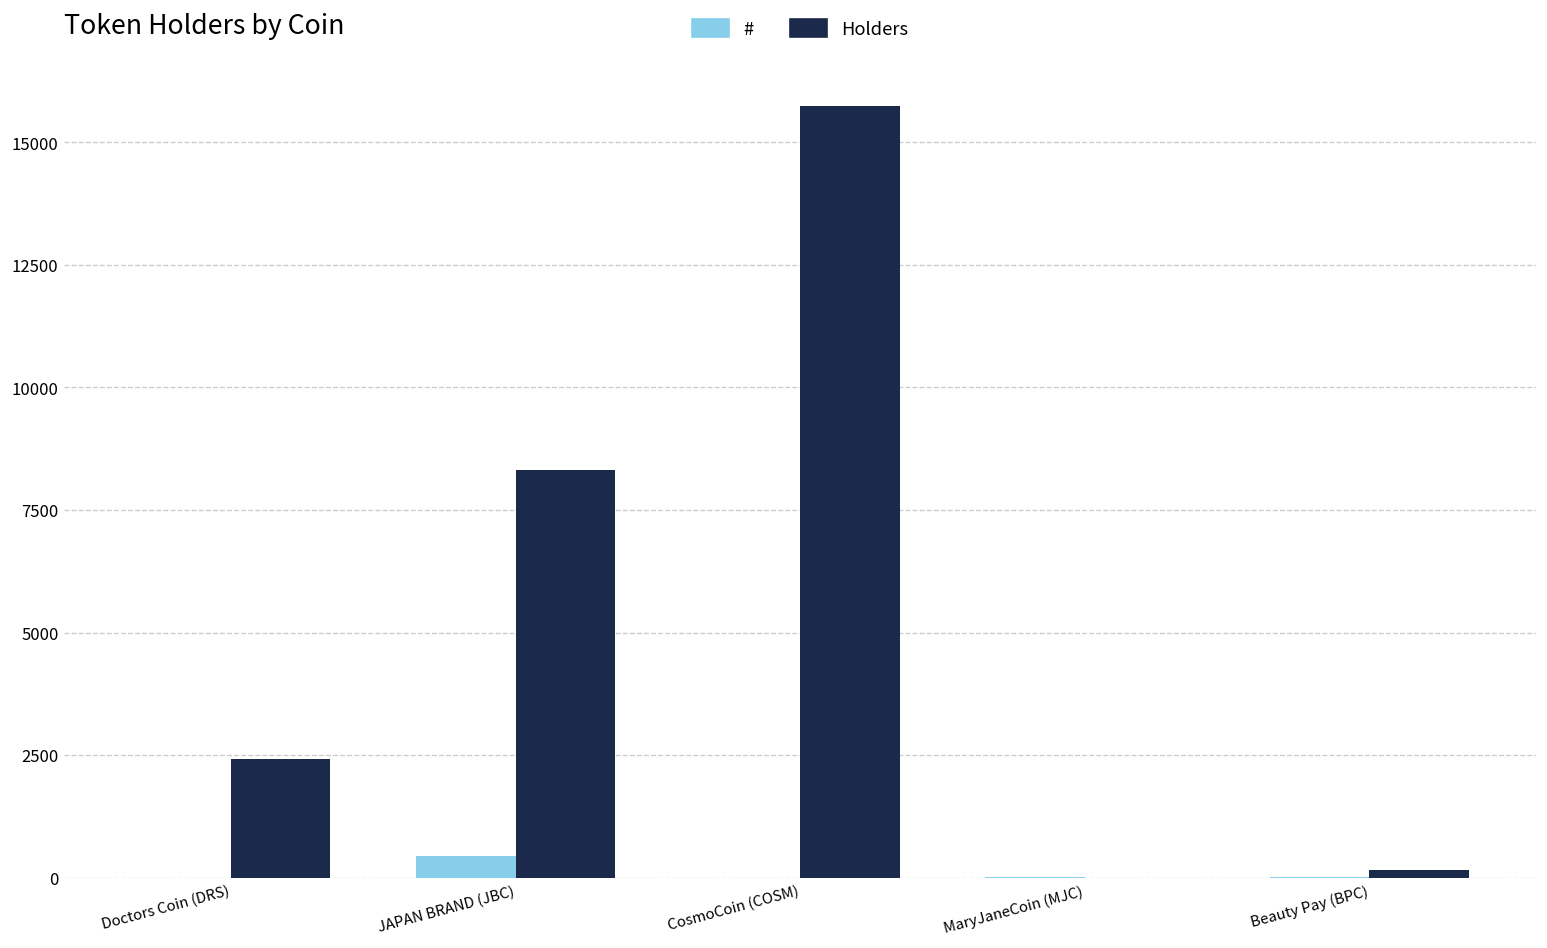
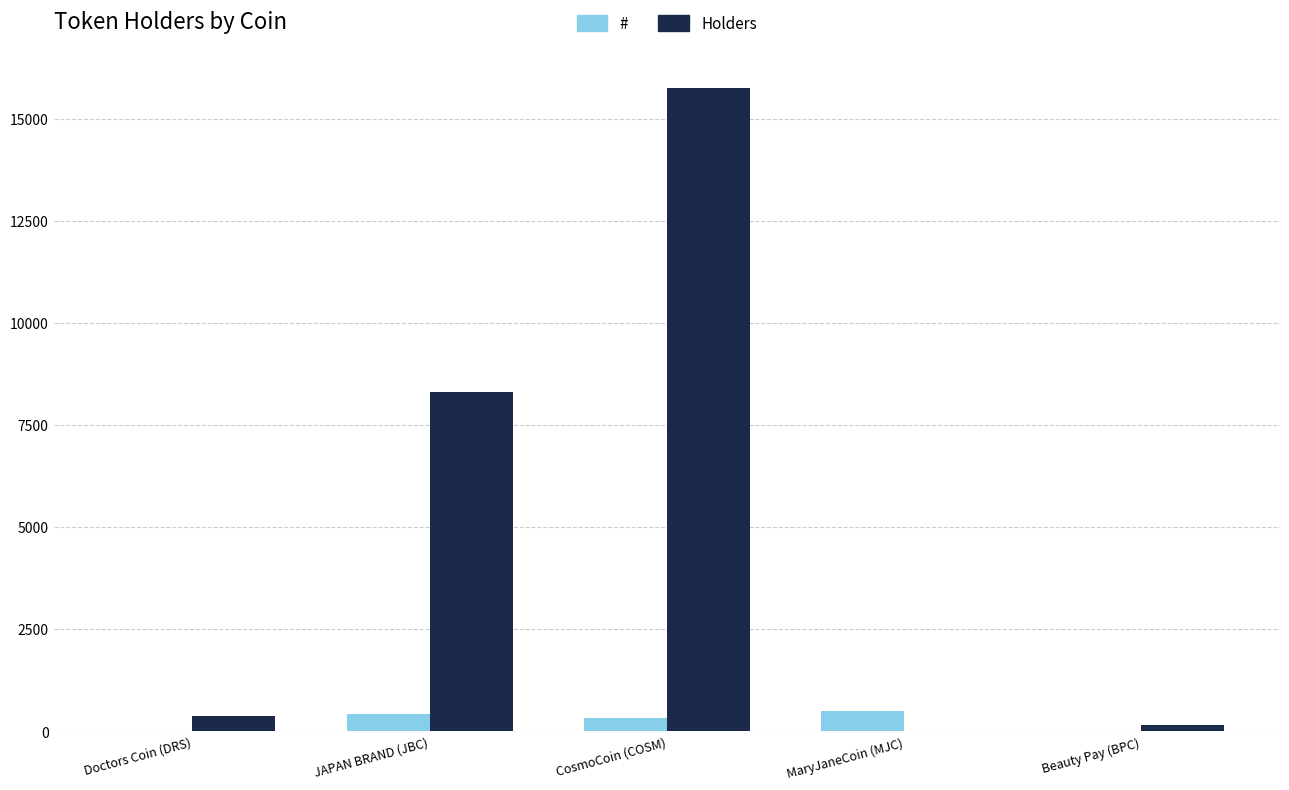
Holders, Doctors Coin (DRS): 2400 -> 400
#, CosmoCoin (COSM): 0 -> 300
#, MaryJaneCoin (MJC): 0 -> 500
